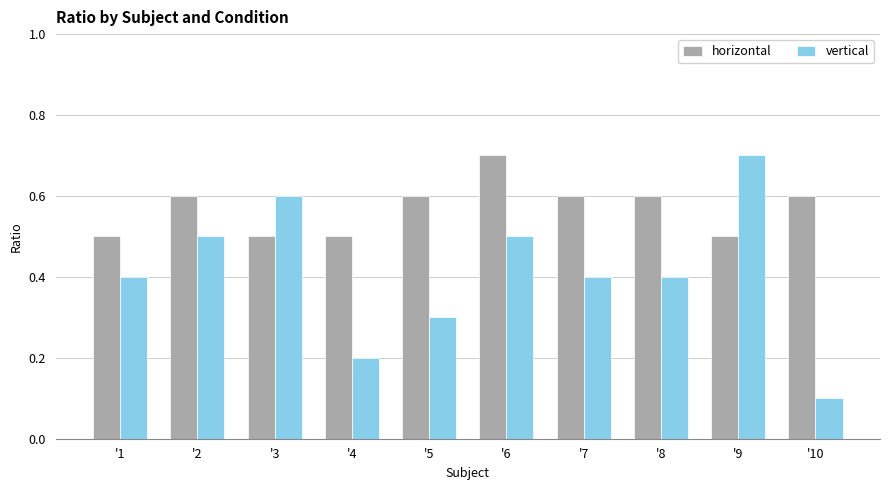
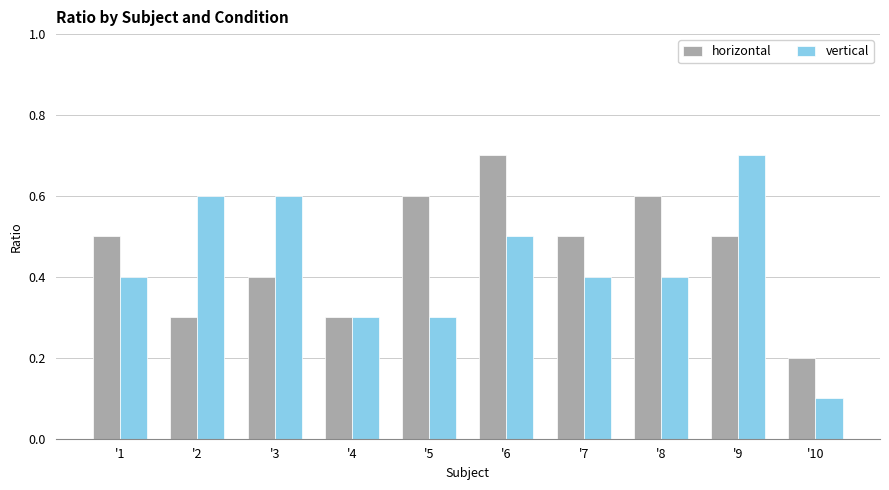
horizontal, '2: 0.6 -> 0.3
vertical, '2: 0.5 -> 0.6
horizontal, '3: 0.5 -> 0.4
horizontal, '4: 0.5 -> 0.3
vertical, '4: 0.2 -> 0.3
horizontal, '7: 0.6 -> 0.5
horizontal, '10: 0.6 -> 0.2
